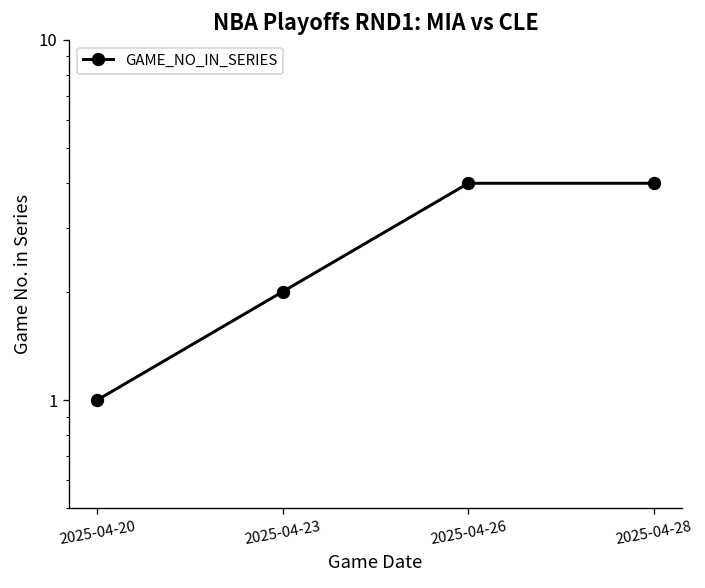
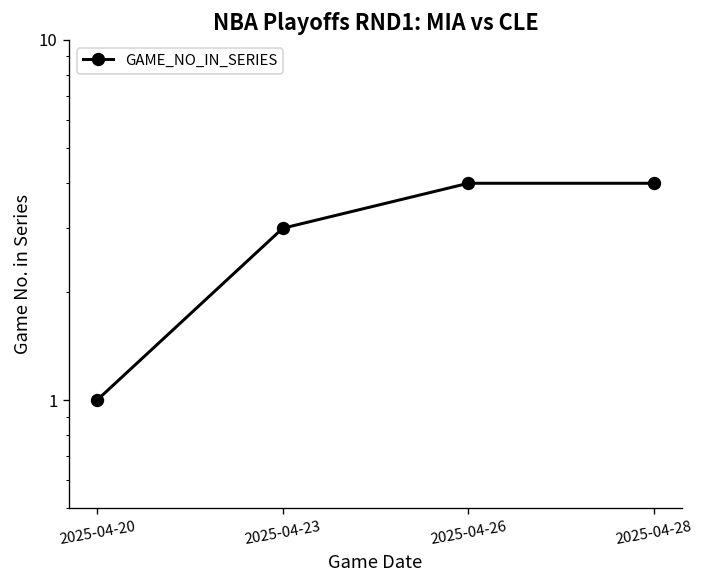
2025-04-23: 2 -> 3
